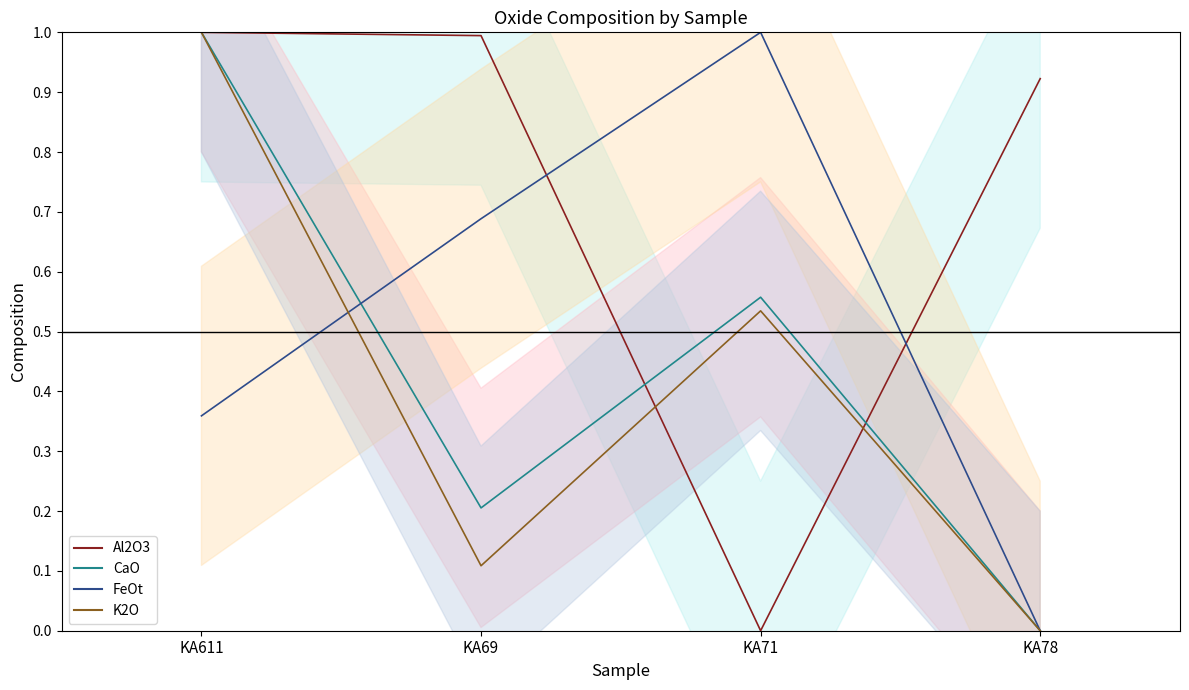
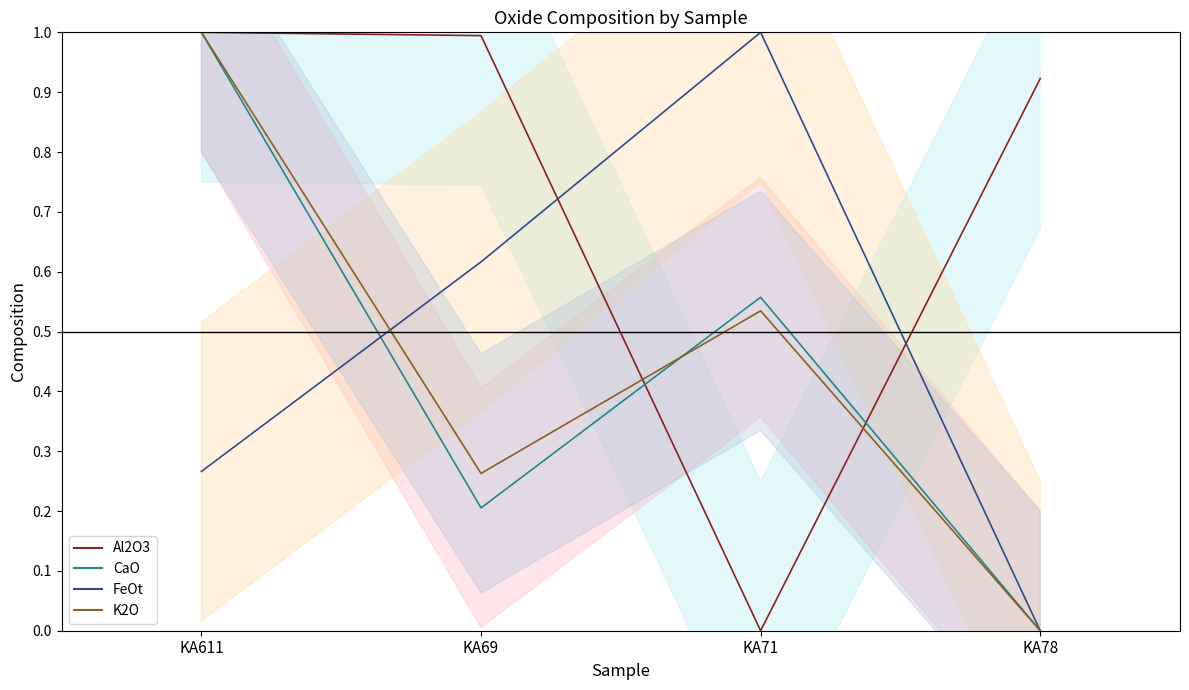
FeOt, KA611: 0.36 -> 0.27
FeOt, KA69: 0.69 -> 0.62
K2O, KA69: 0.11 -> 0.26
